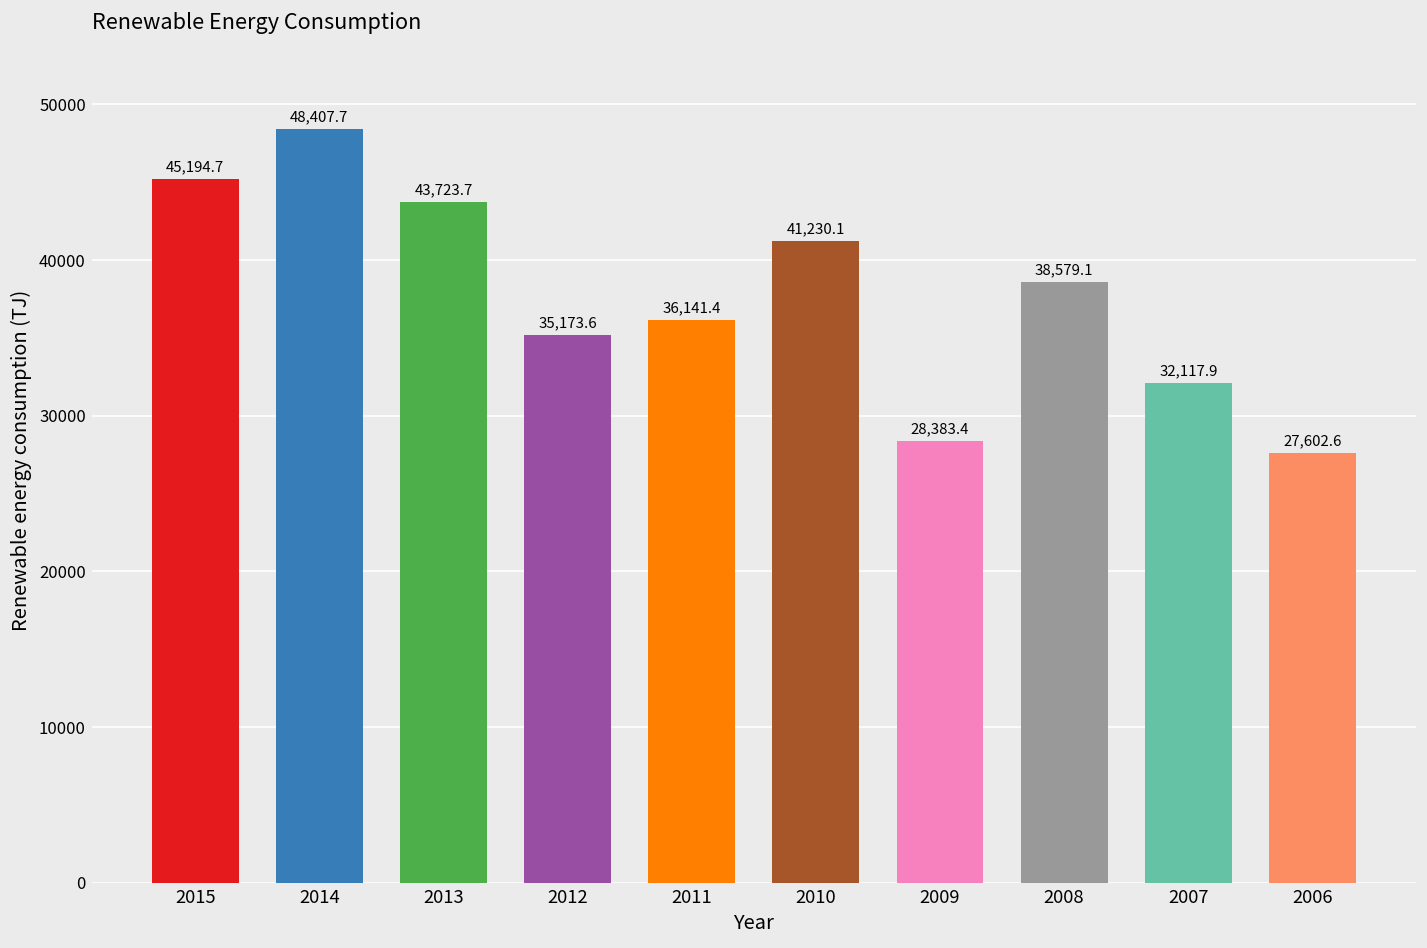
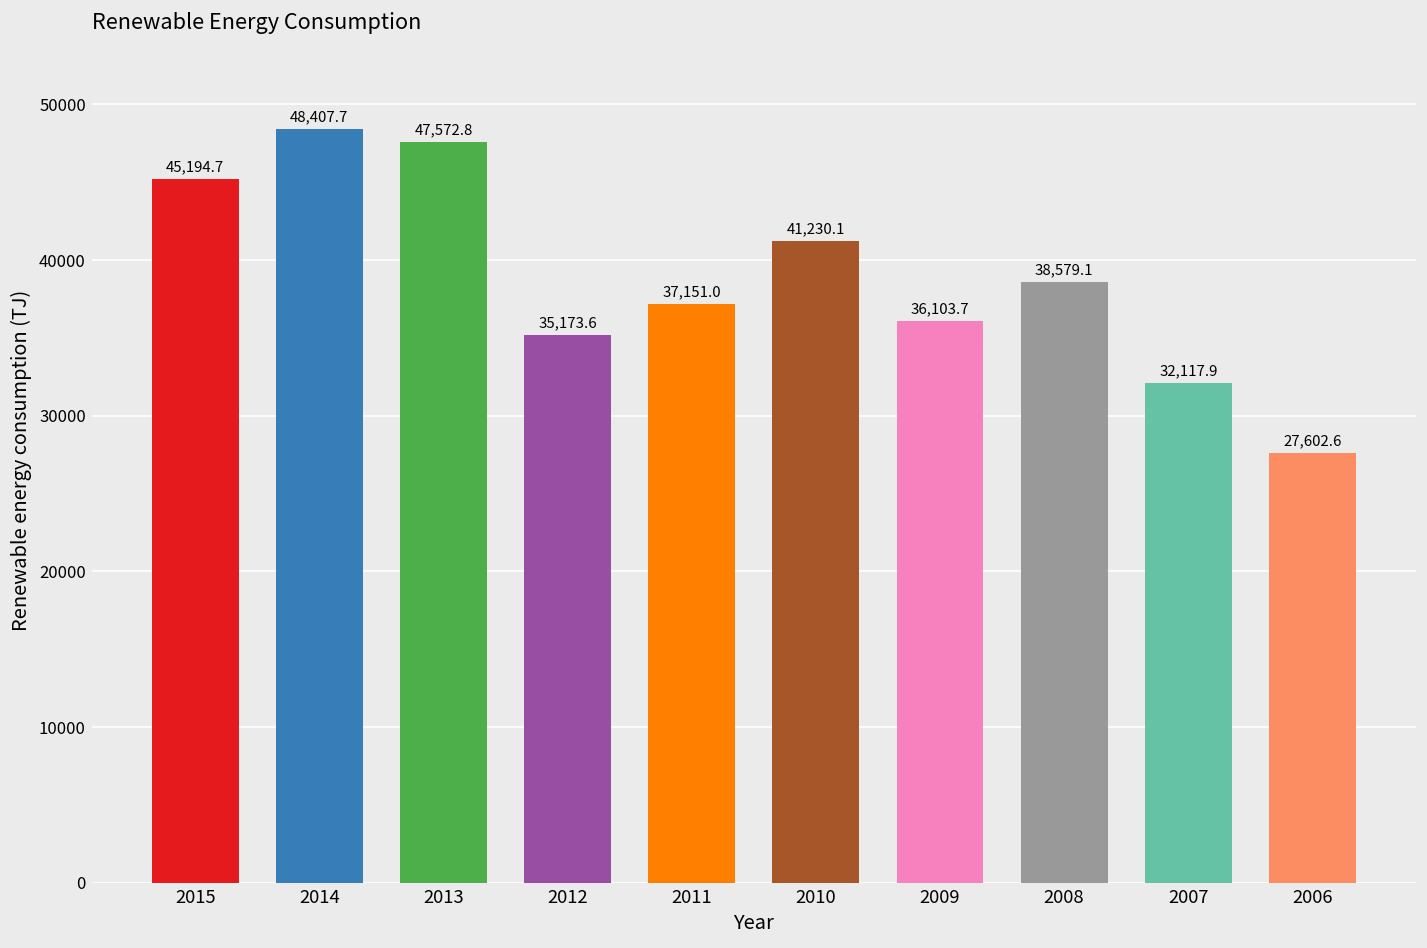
2013: 43,723.7 -> 47,572.8
2011: 36,141.4 -> 37,151.0
2009: 28,383.4 -> 36,103.7
